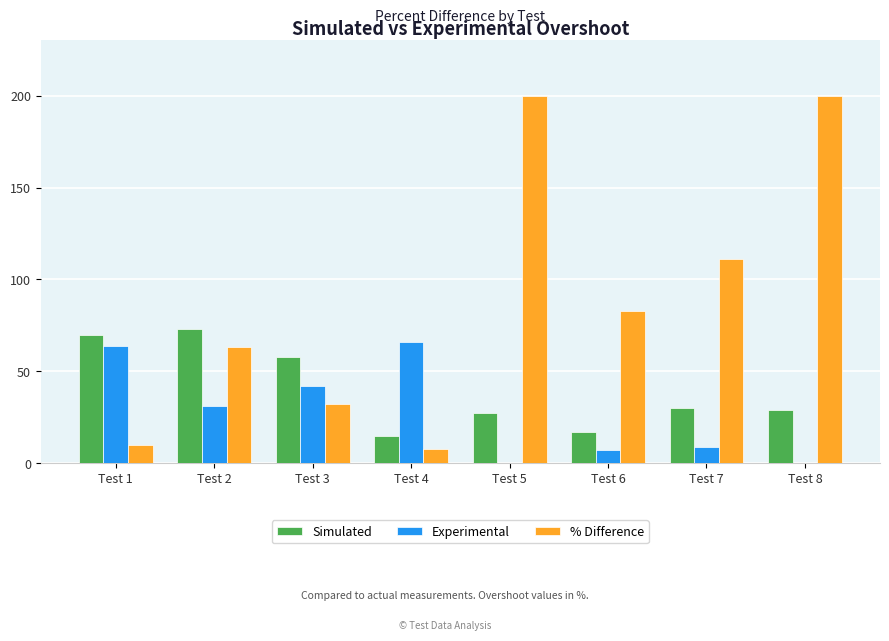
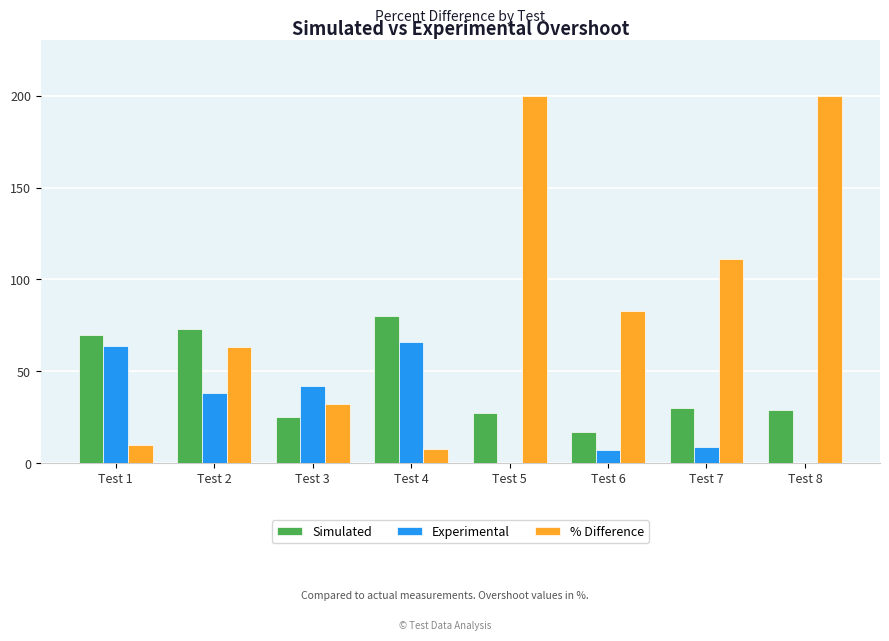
Experimental, Test 2: 31 -> 38
Simulated, Test 3: 58 -> 25
Simulated, Test 4: 15 -> 80
